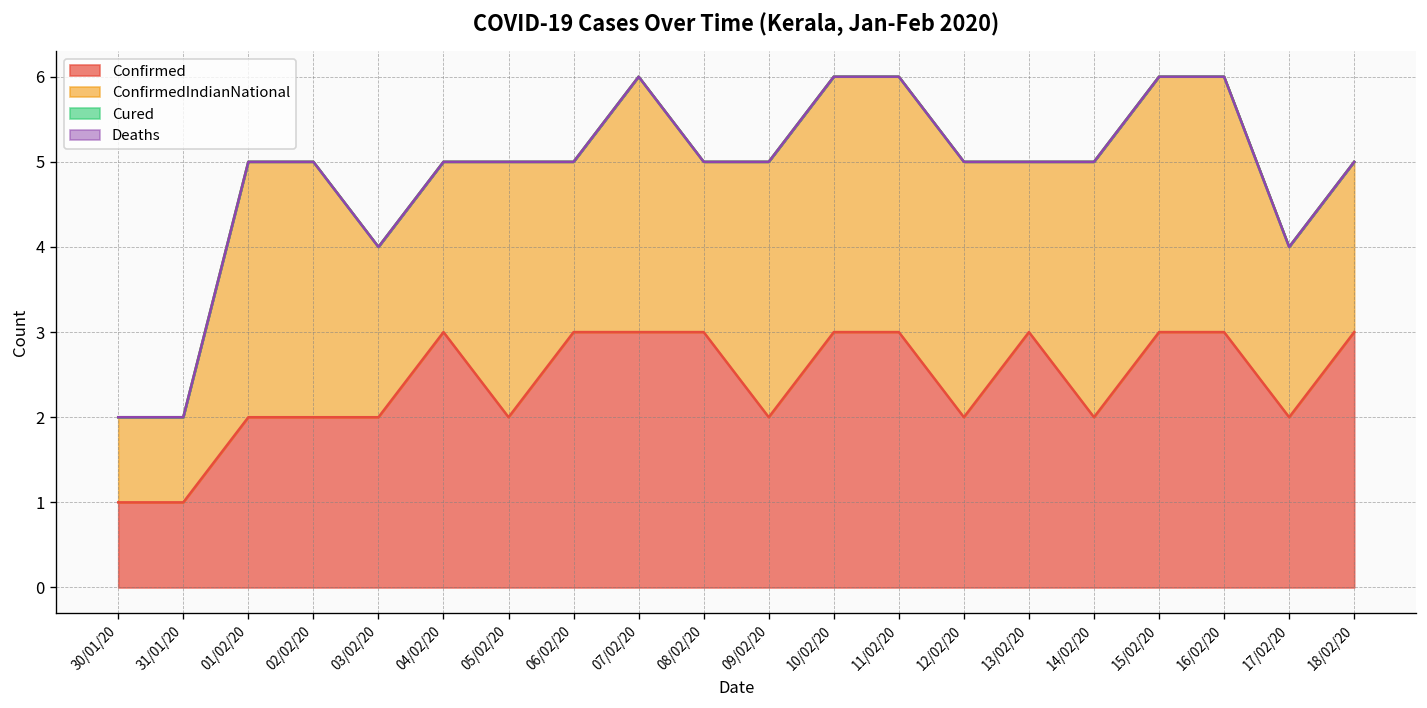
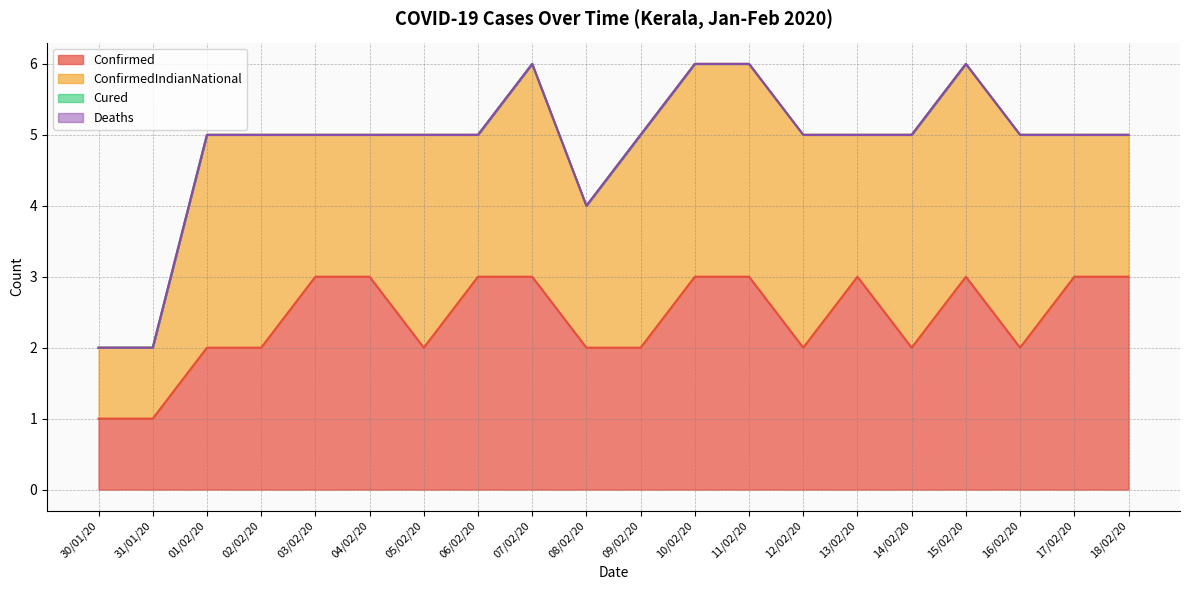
Confirmed, 03/02/20: 2 -> 3
Confirmed, 08/02/20: 3 -> 2
Confirmed, 16/02/20: 3 -> 2
Confirmed, 17/02/20: 2 -> 3
